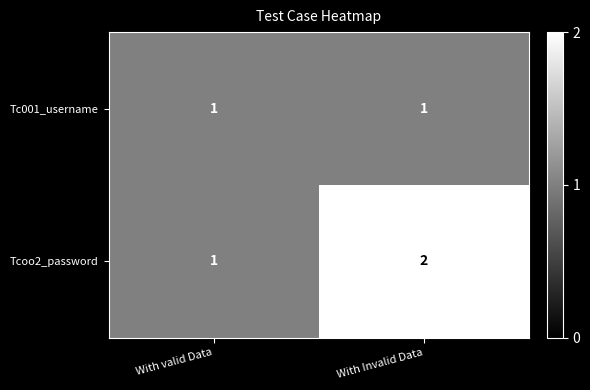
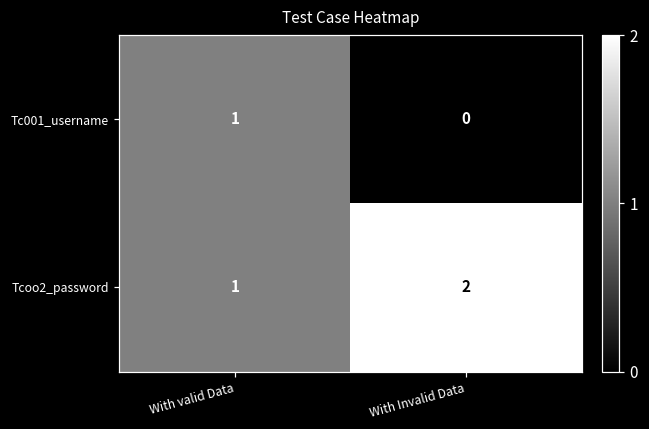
Tc001_username, With Invalid Data: 1 -> 0
